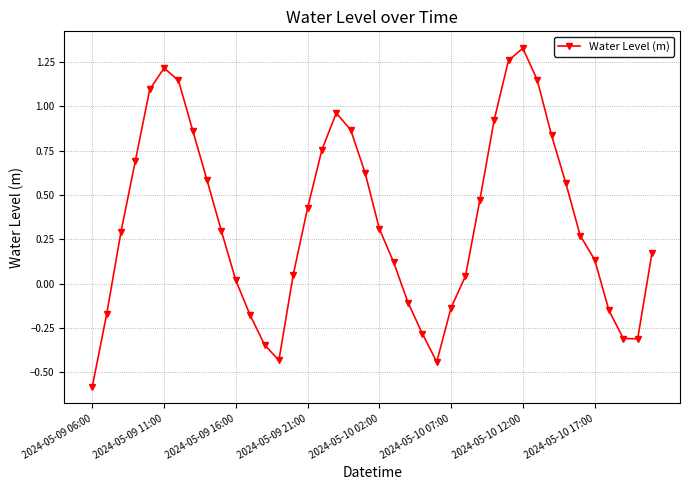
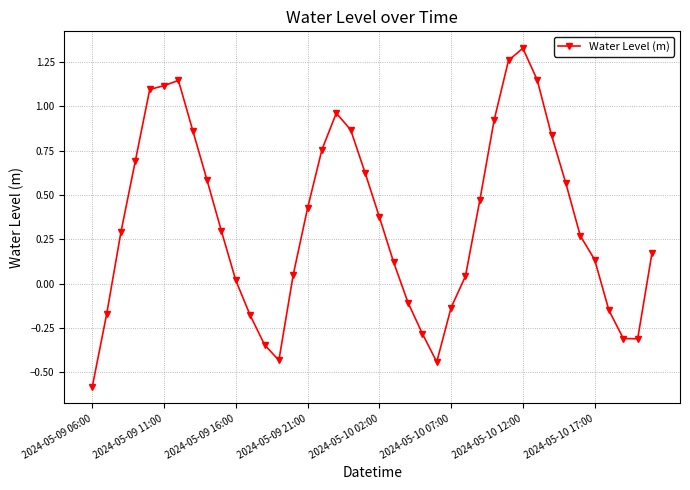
2024-05-09 11:00: 1.22 -> 1.12
2024-05-10 02:00: 0.31 -> 0.38
